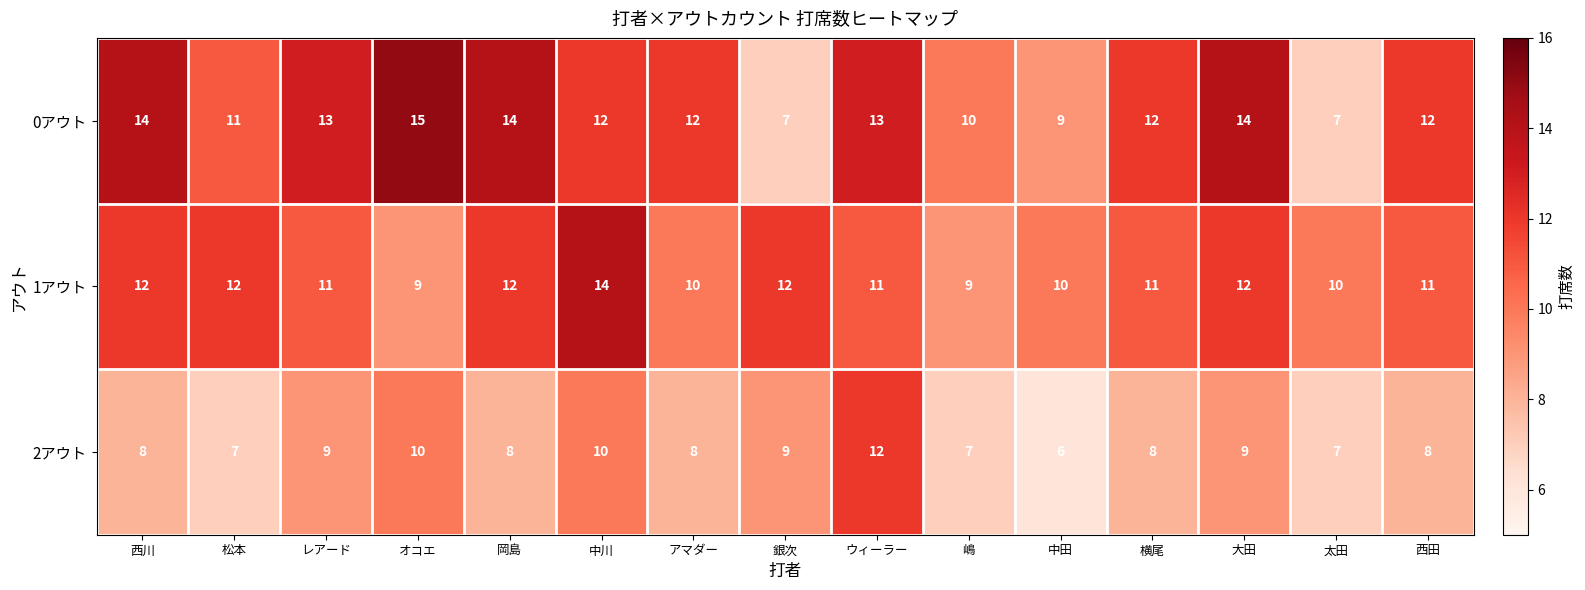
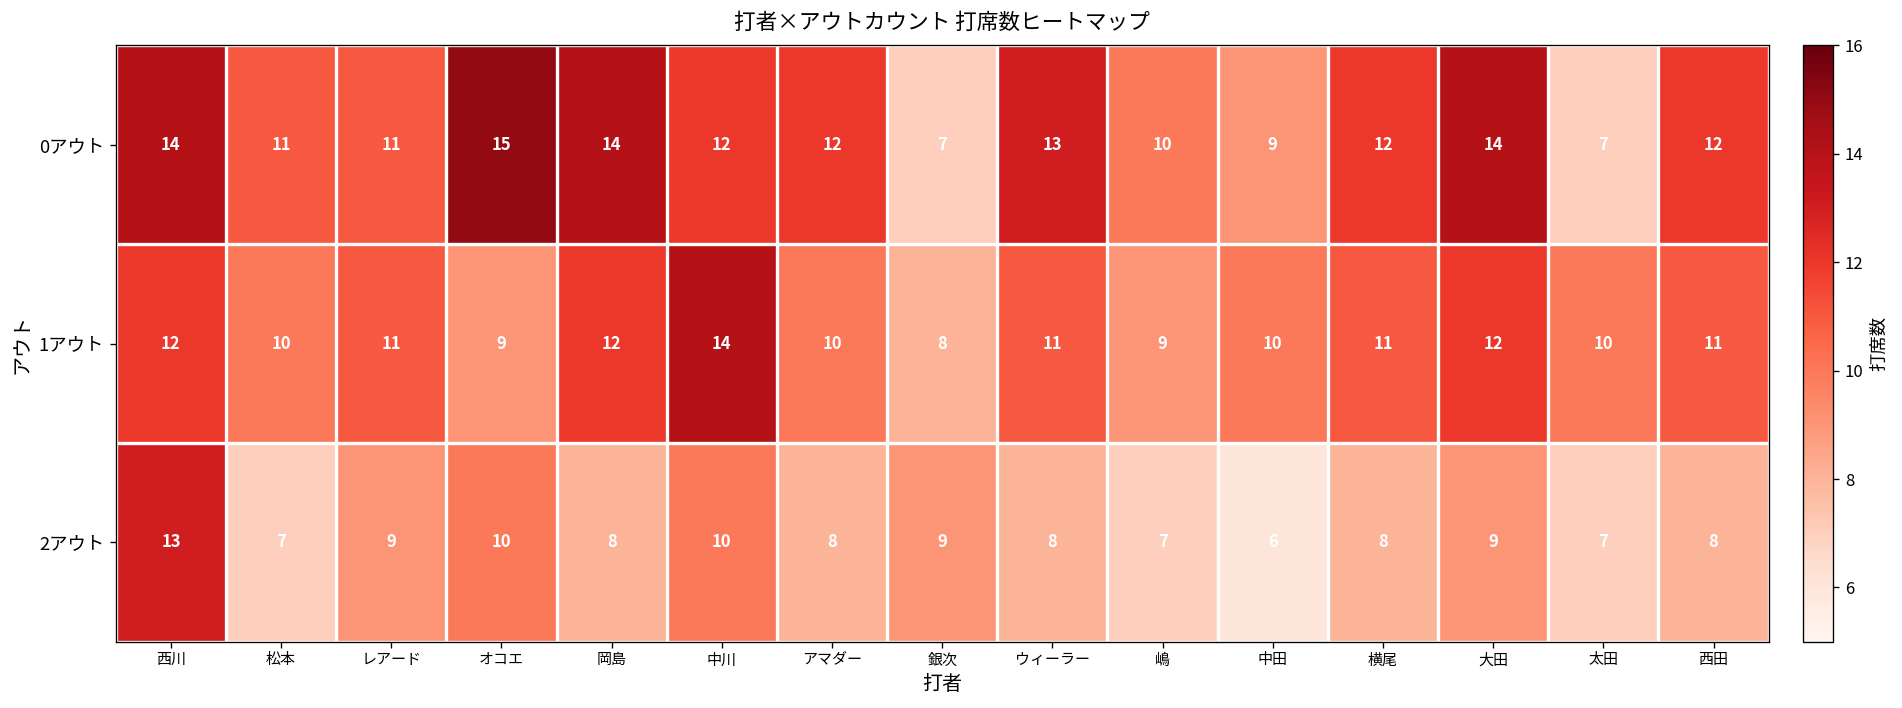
0アウト, レアード: 13 -> 11
1アウト, 松本: 12 -> 10
1アウト, 銀次: 12 -> 8
2アウト, 西川: 8 -> 13
2アウト, ウィーラー: 12 -> 8
